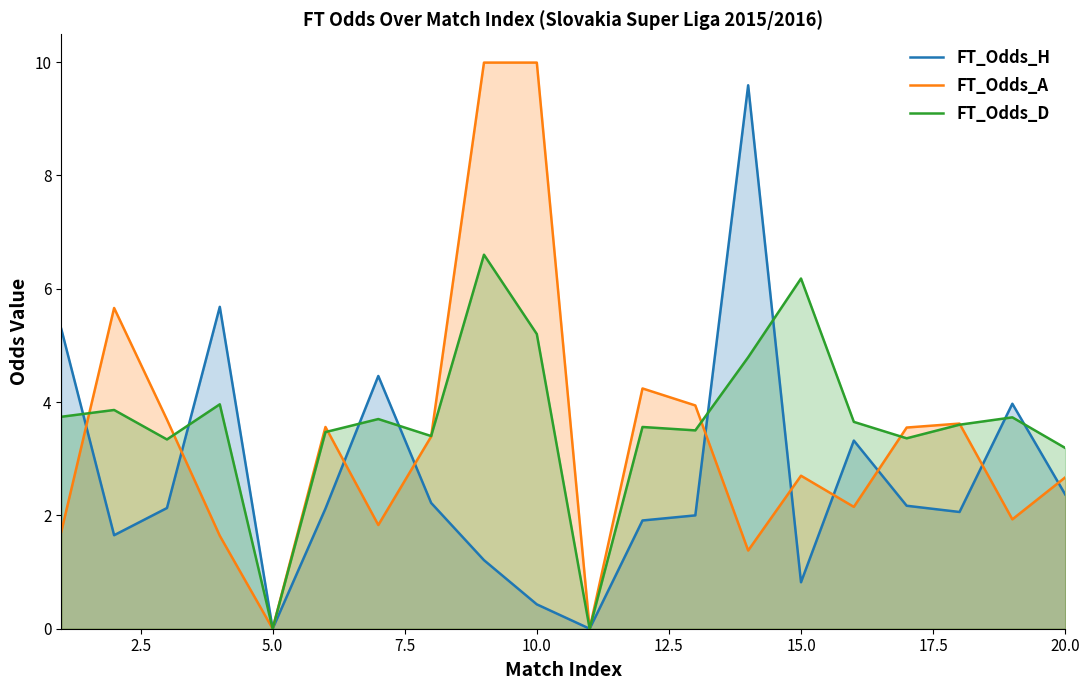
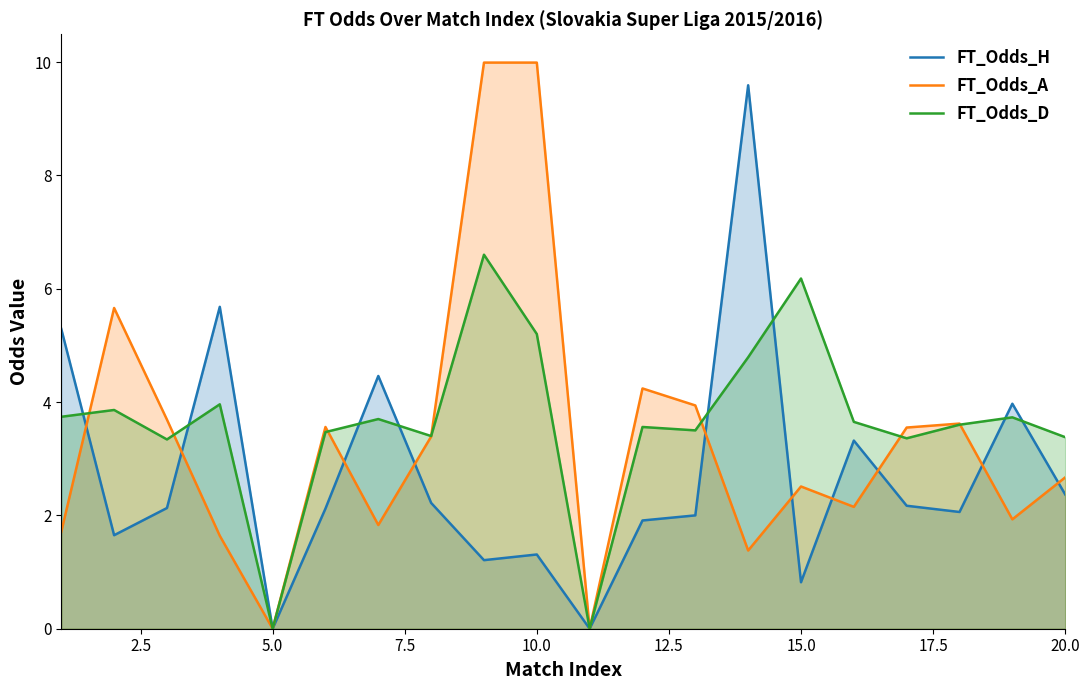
FT_Odds_H, 10.0: 0.4 -> 1.3
FT_Odds_A, 15.0: 2.7 -> 2.5
FT_Odds_D, 20.0: 3.2 -> 3.4
